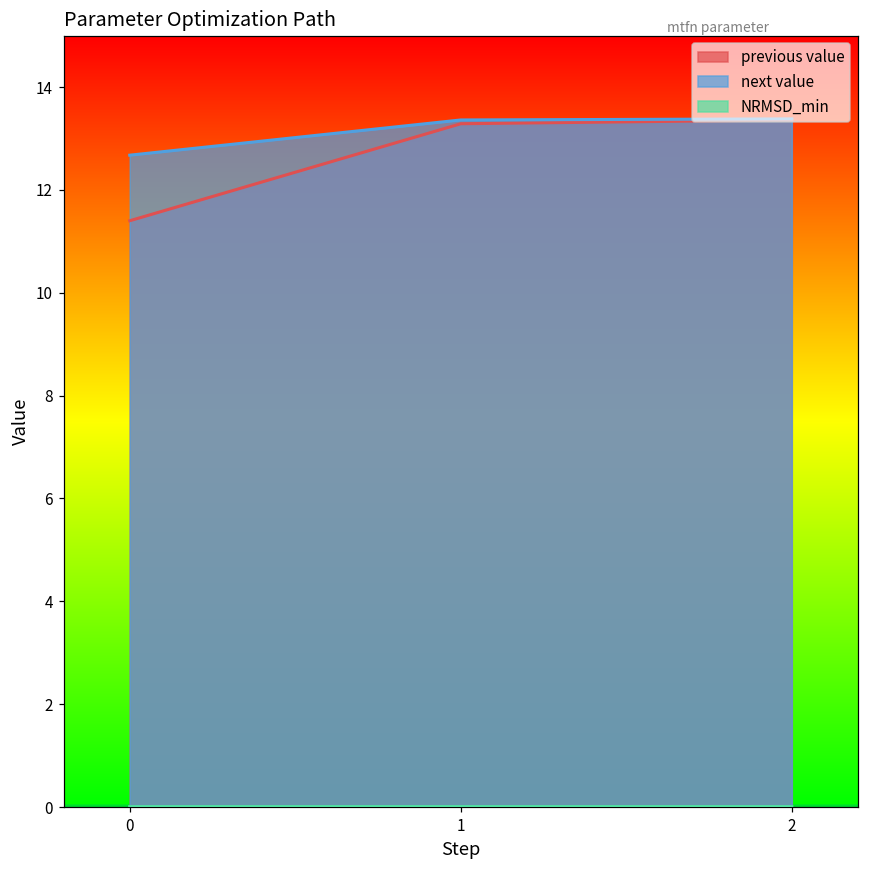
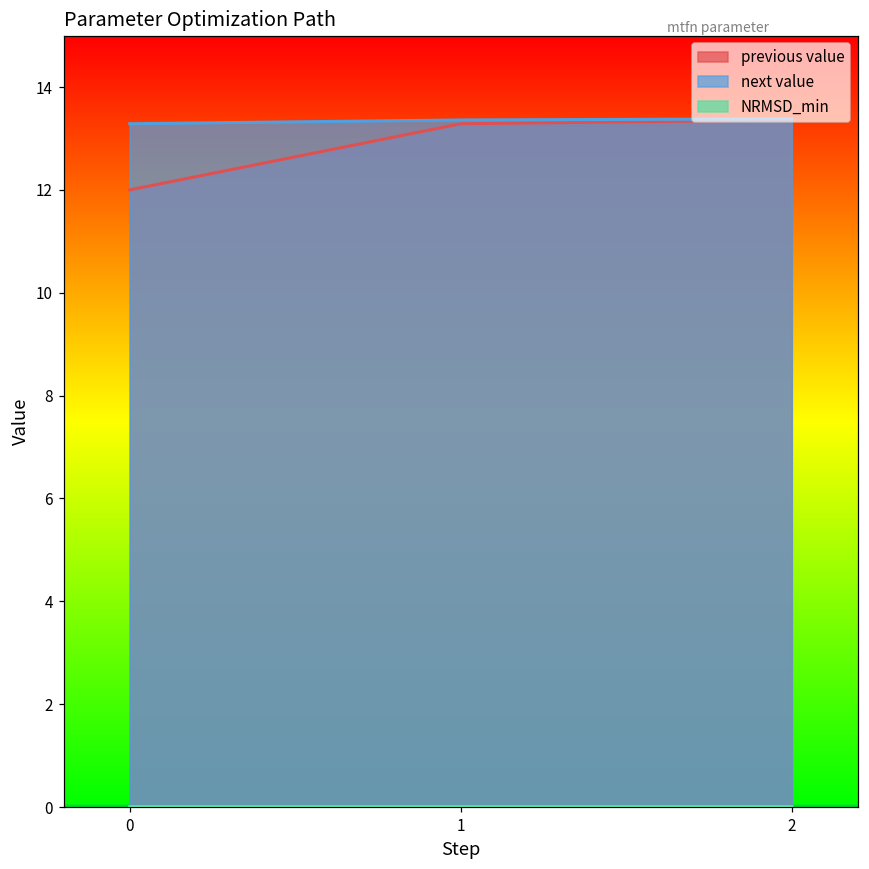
previous value, 0: 11.4 -> 12.0
next value, 0: 12.7 -> 13.3
